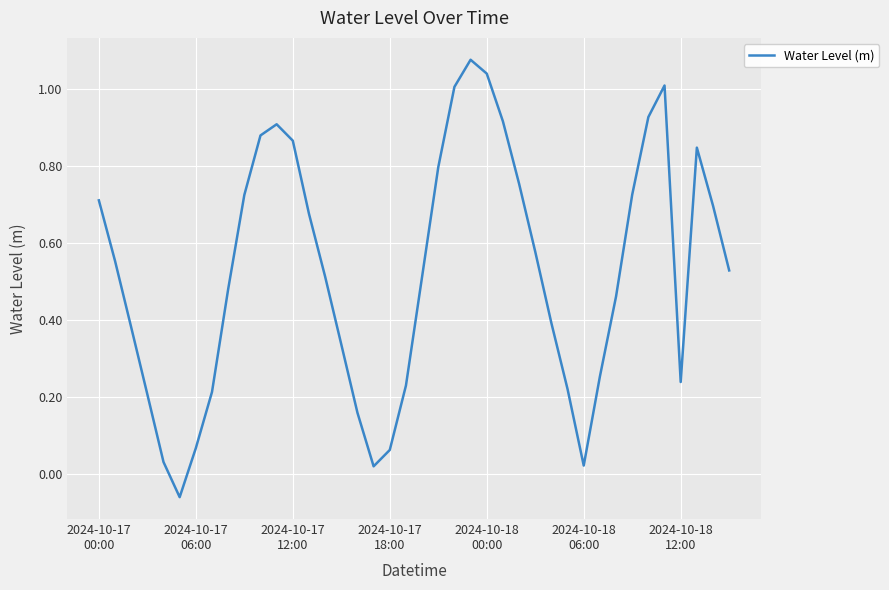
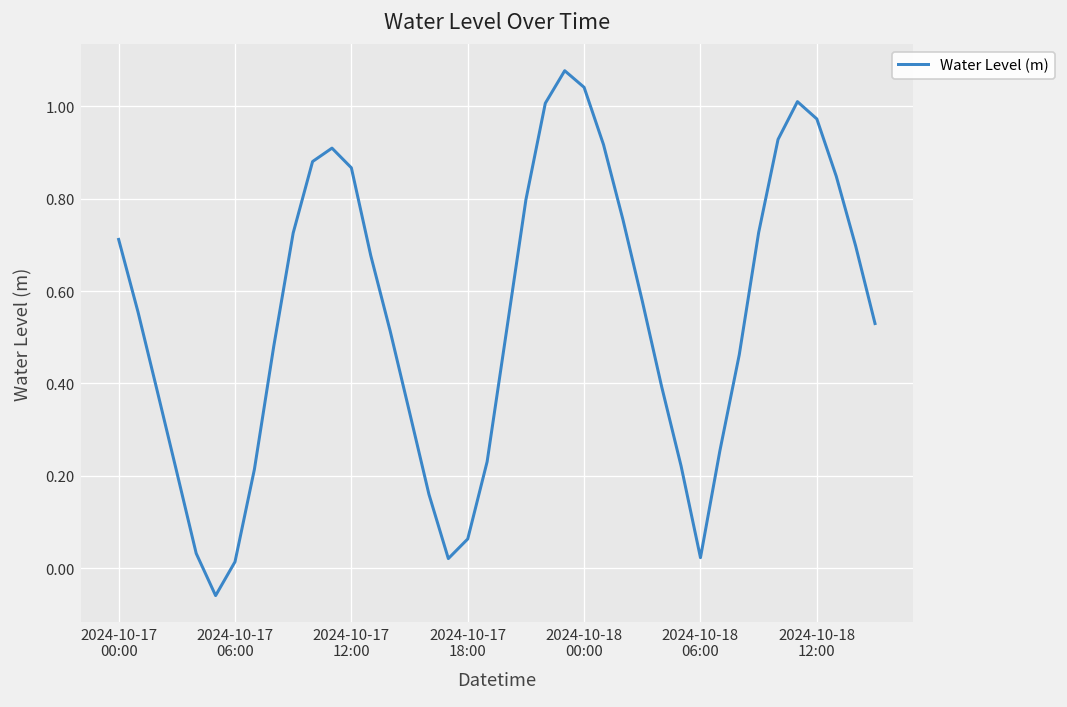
2024-10-17 06:00: 0.07 -> 0.01
2024-10-18 12:00: 0.24 -> 0.97
